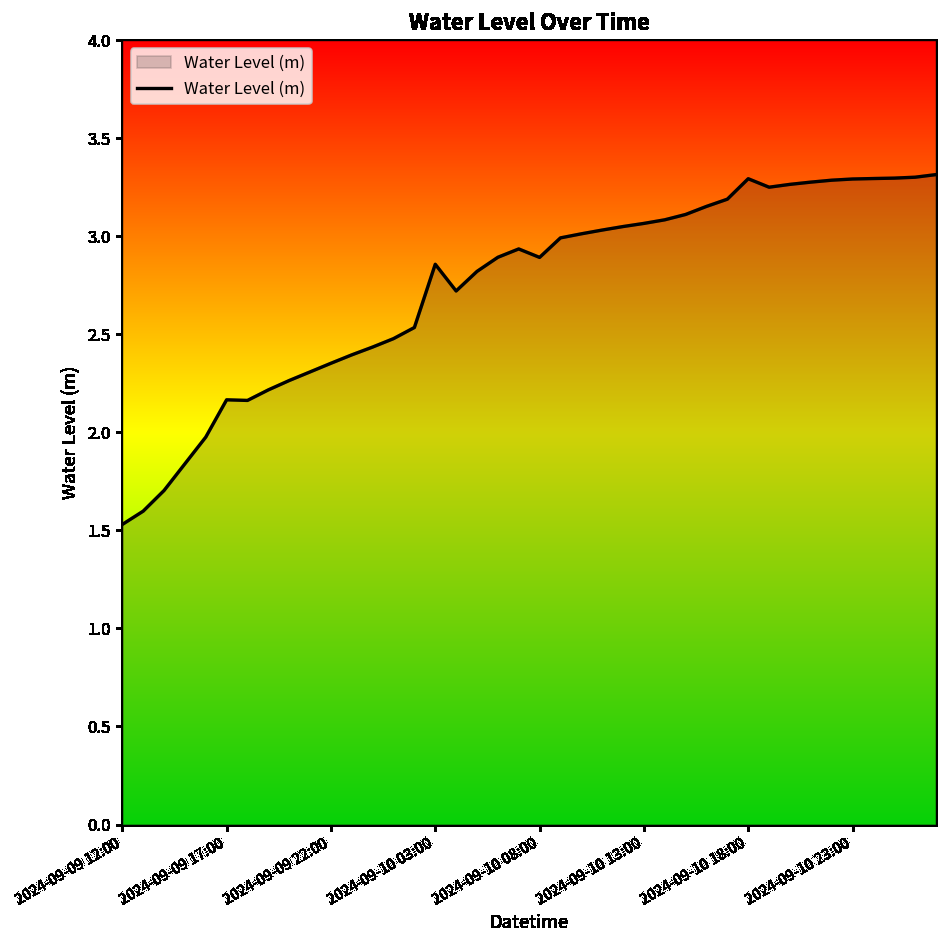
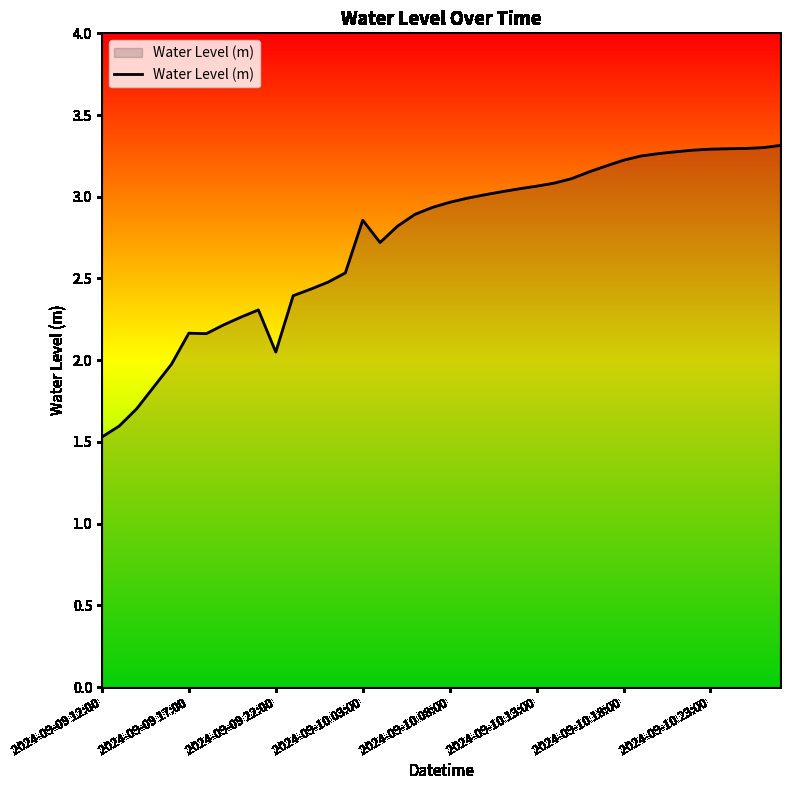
2024-09-09 22:00: 2.35 -> 2.05
2024-09-10 08:00: 2.89 -> 2.97
2024-09-10 18:00: 3.29 -> 3.22
